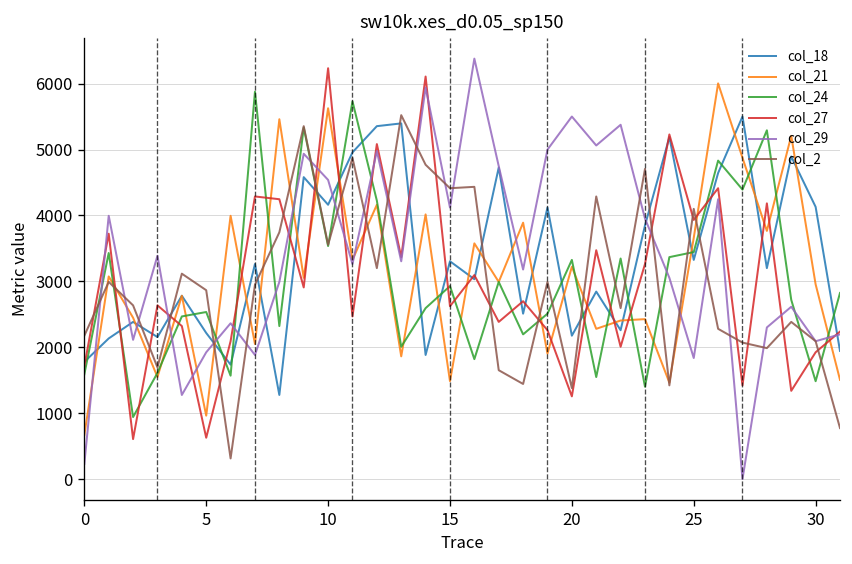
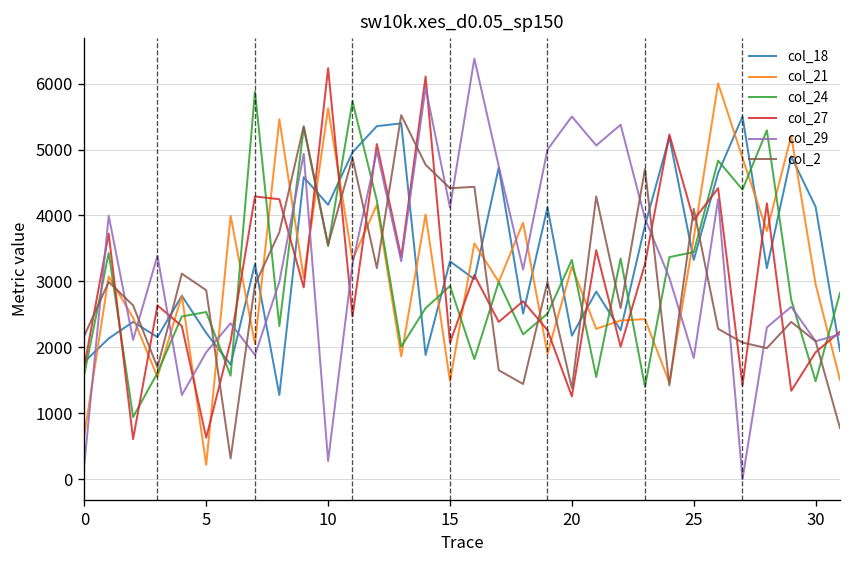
col_21, 5: 1000 -> 200
col_29, 10: 4500 -> 300
col_27, 15: 2600 -> 2100
